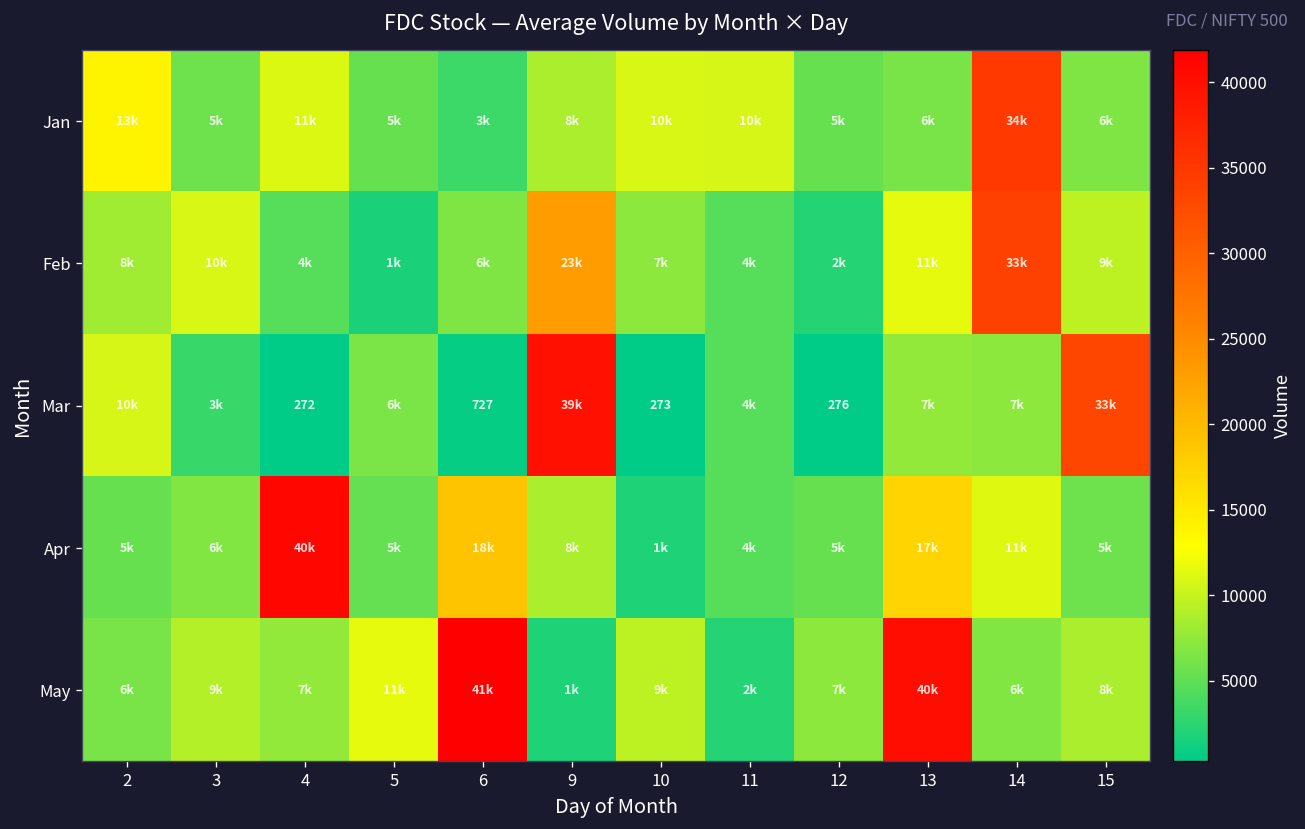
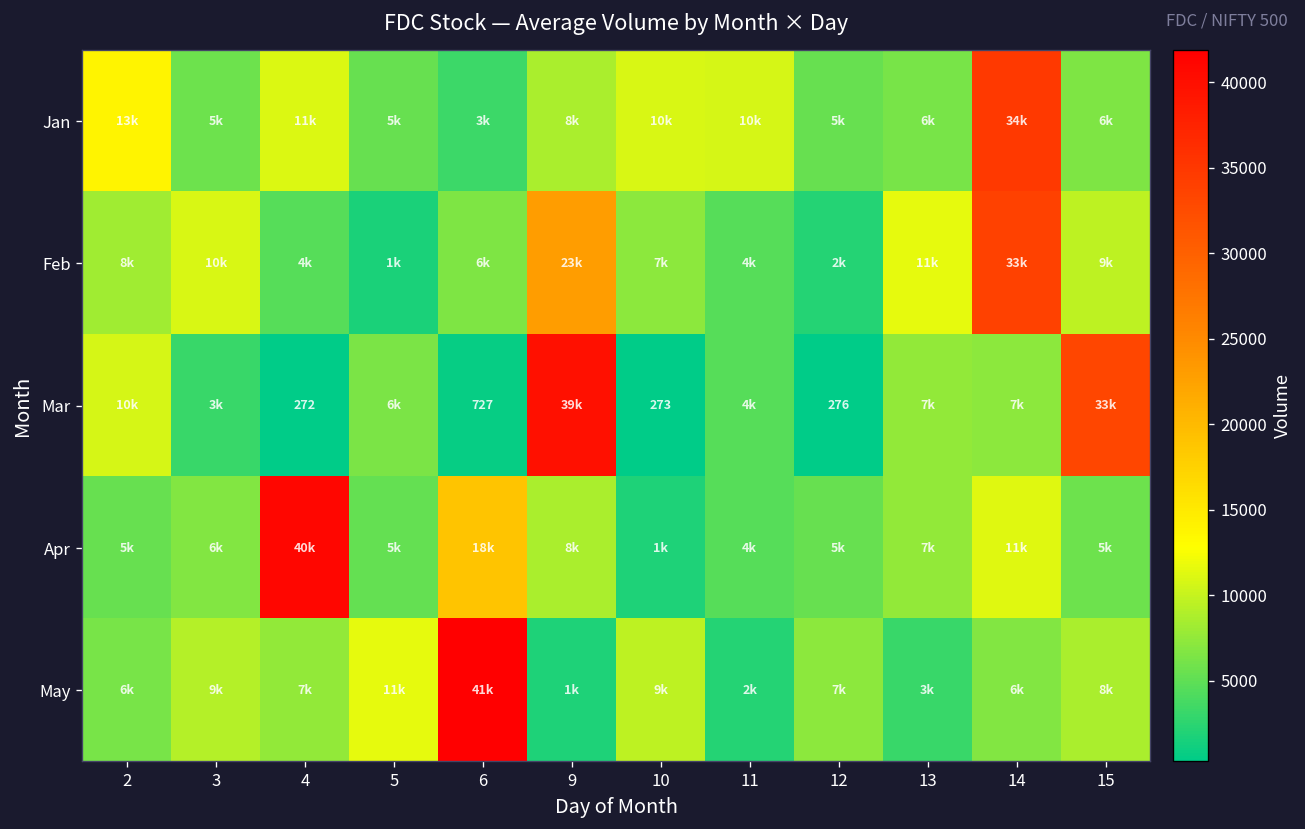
Apr, 13: 17k -> 7k
May, 13: 40k -> 3k
